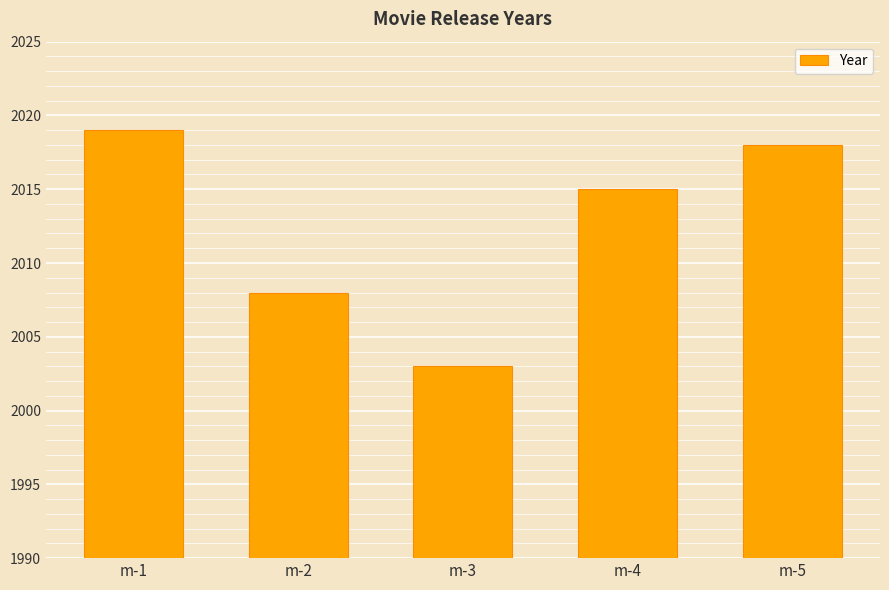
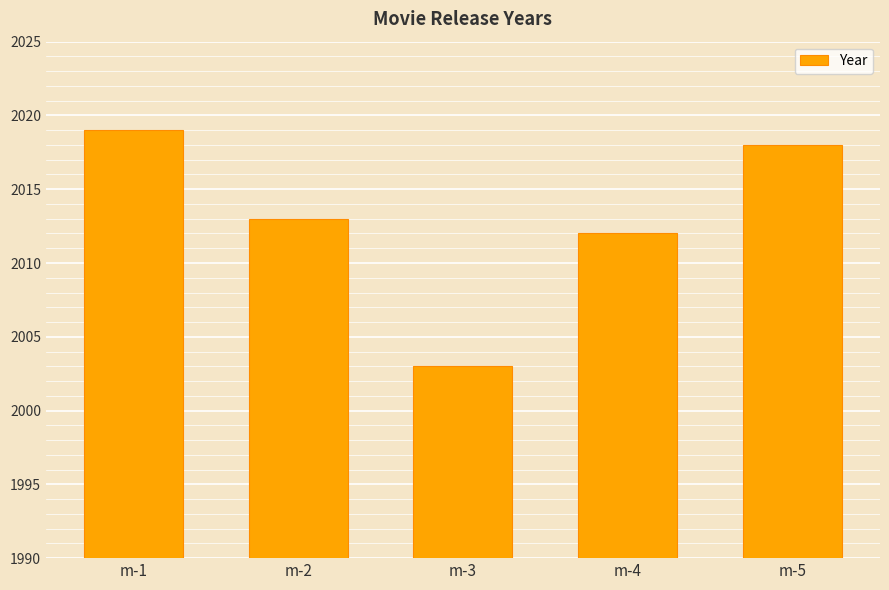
m-2: 2008 -> 2013
m-4: 2015 -> 2012
